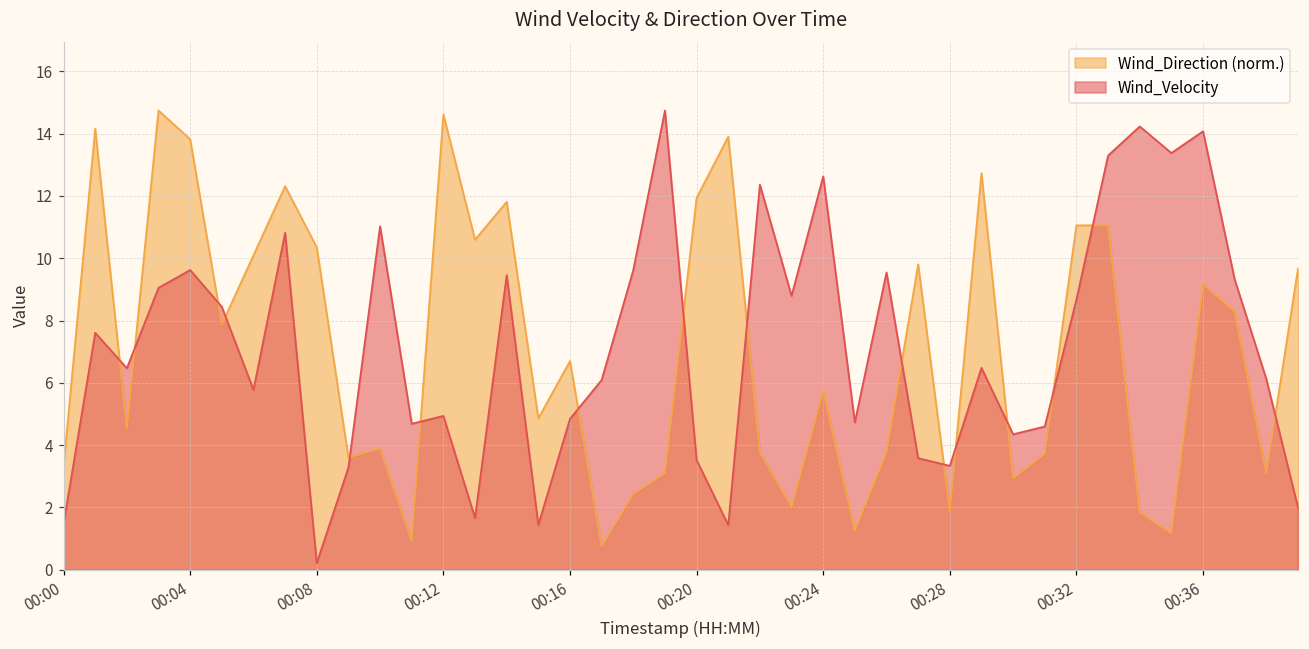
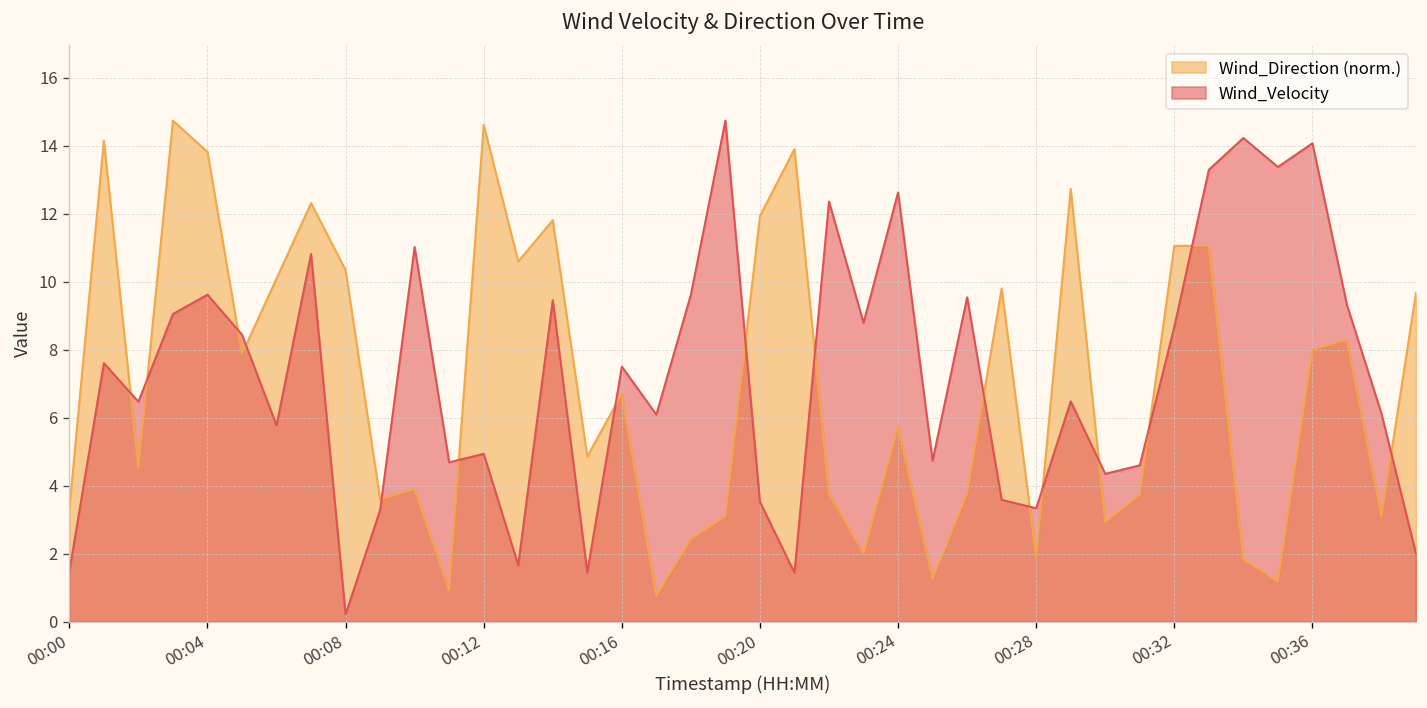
Wind_Velocity, 00:16: 4.8 -> 7.5
Wind_Direction (norm.), 00:36: 9.2 -> 8.0
